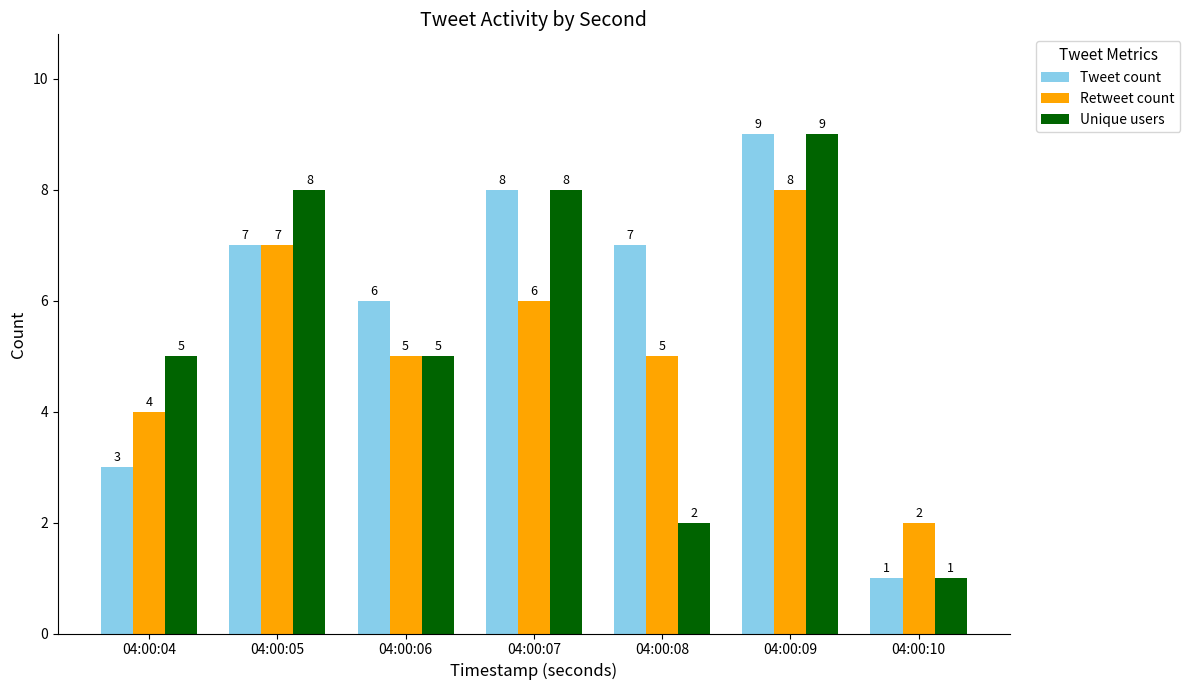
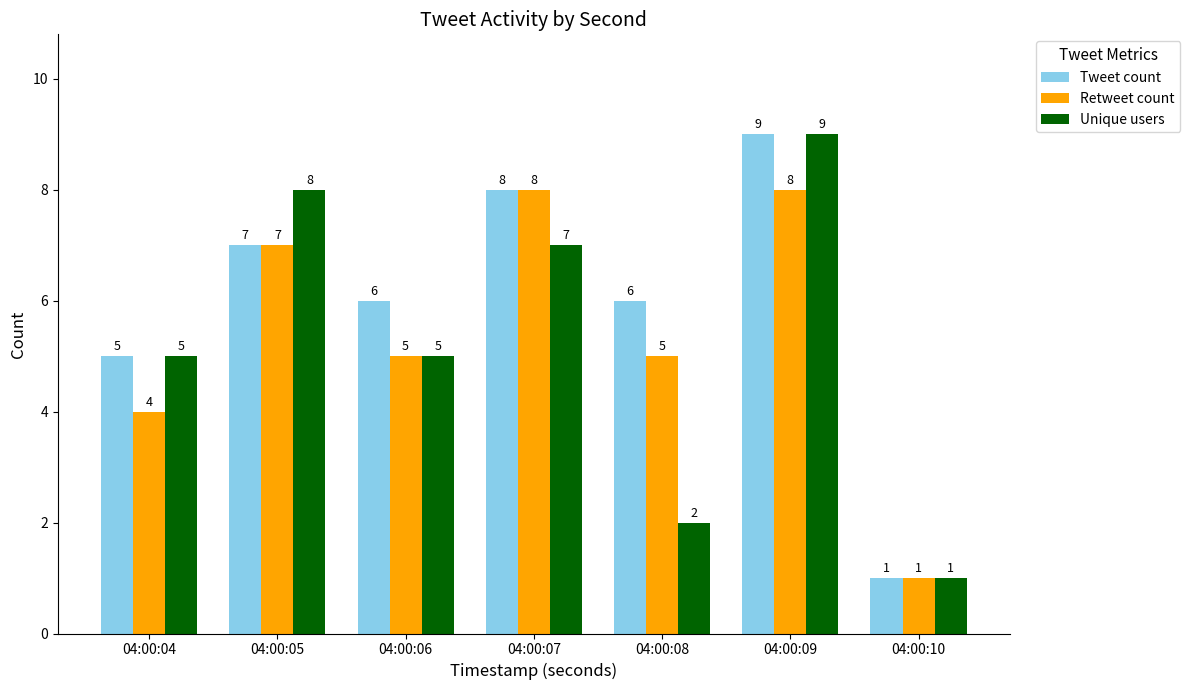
Tweet count, 04:00:04: 3 -> 5
Retweet count, 04:00:07: 6 -> 8
Unique users, 04:00:07: 8 -> 7
Tweet count, 04:00:08: 7 -> 6
Retweet count, 04:00:10: 2 -> 1
